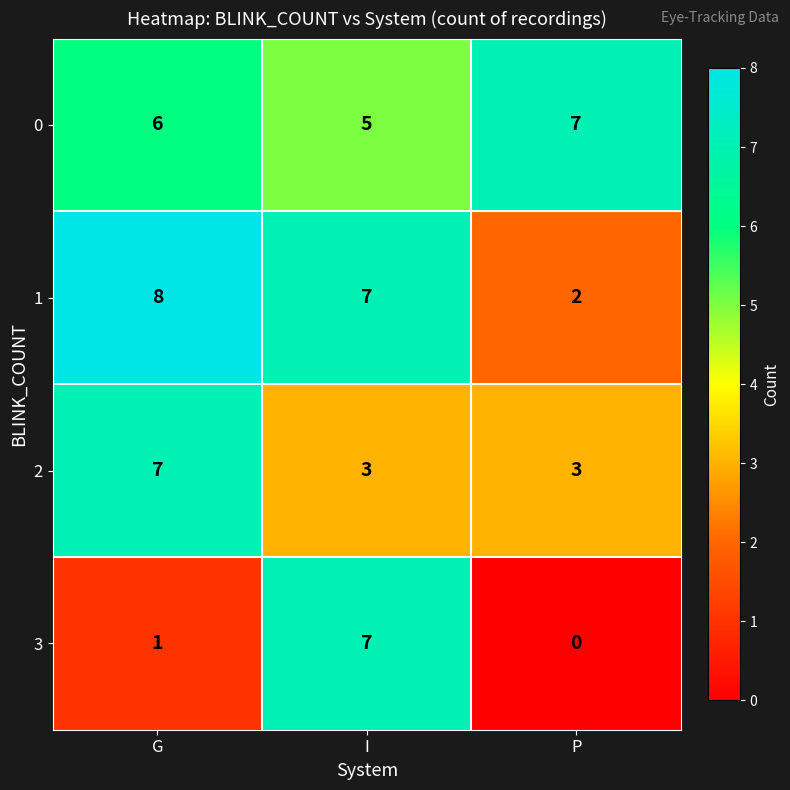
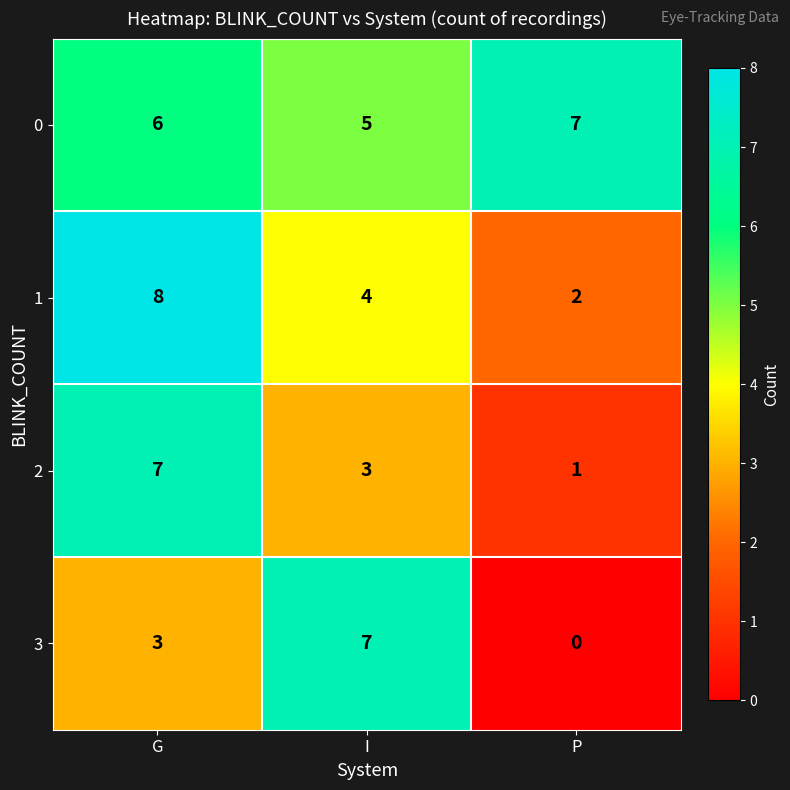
1, I: 7 -> 4
2, P: 3 -> 1
3, G: 1 -> 3
